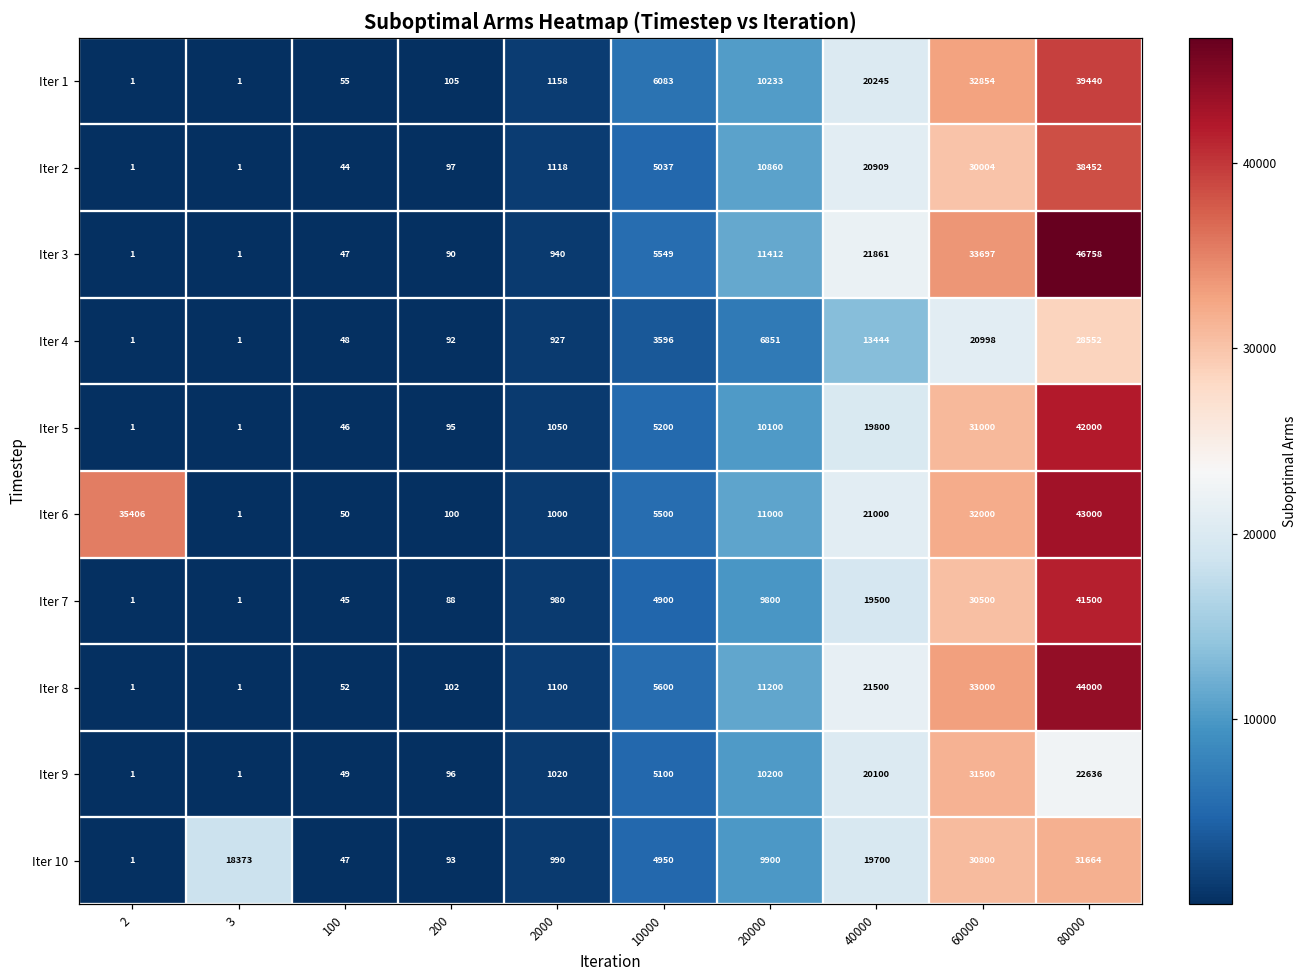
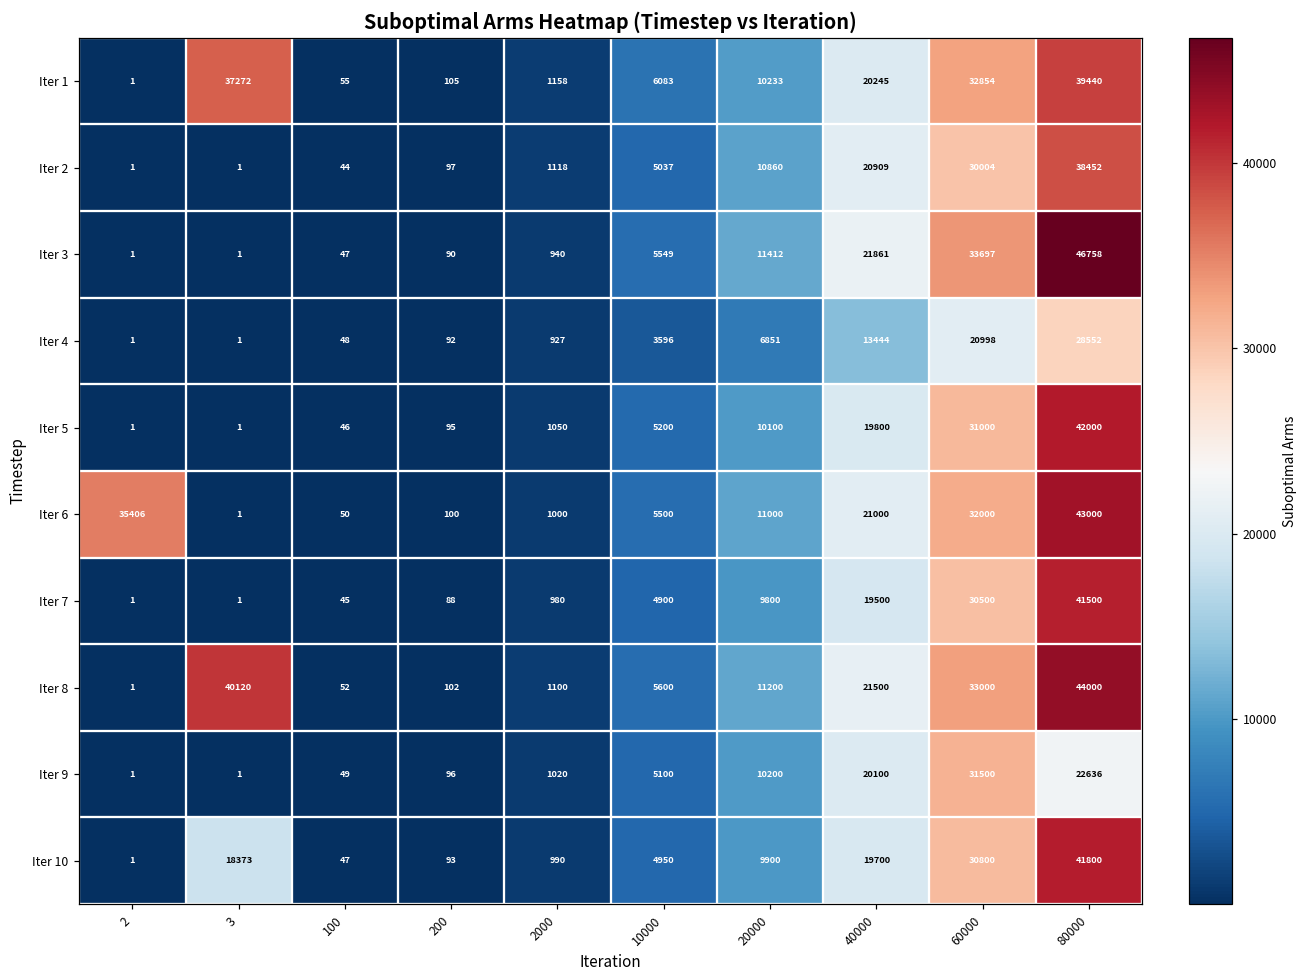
Iter 1, 3: 1 -> 37272
Iter 8, 3: 1 -> 40120
Iter 10, 80000: 31664 -> 41800
